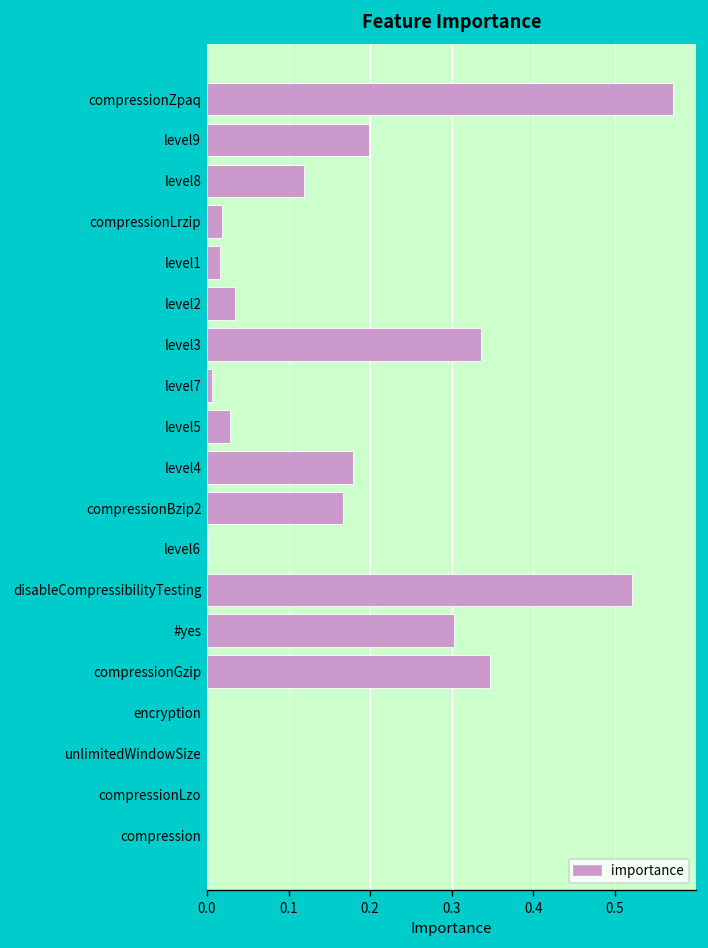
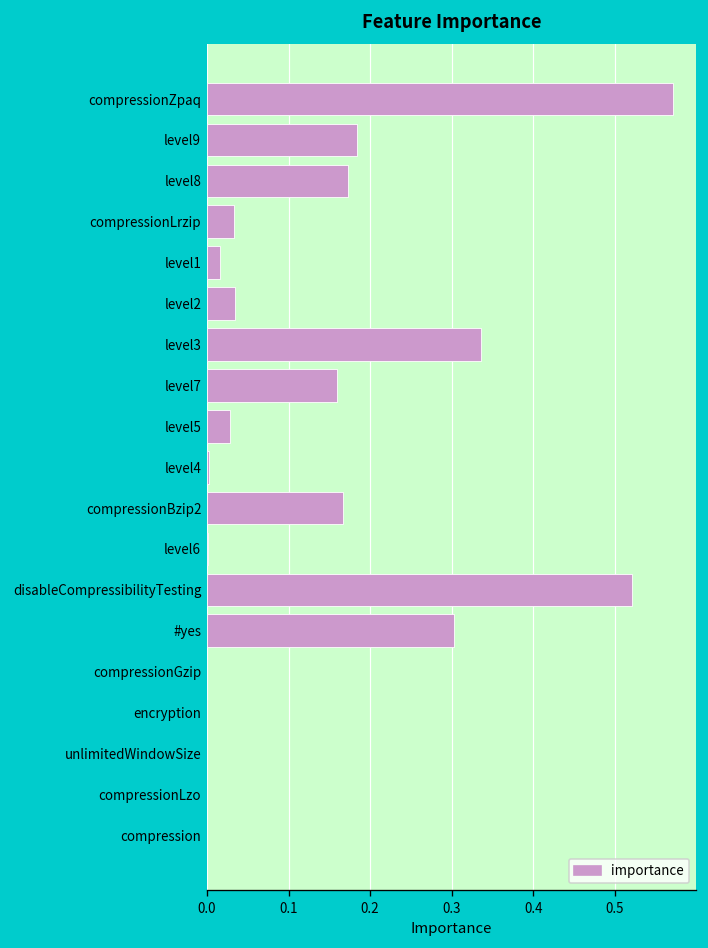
level9: 0.20 -> 0.18
level8: 0.12 -> 0.17
compressionLrzip: 0.02 -> 0.03
level7: 0.01 -> 0.16
level4: 0.18 -> 0.00
compressionGzip: 0.35 -> 0.00
